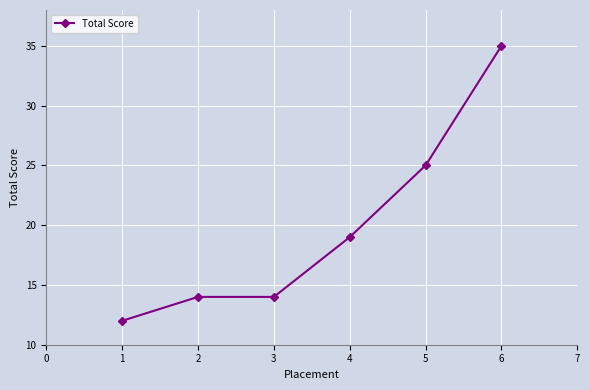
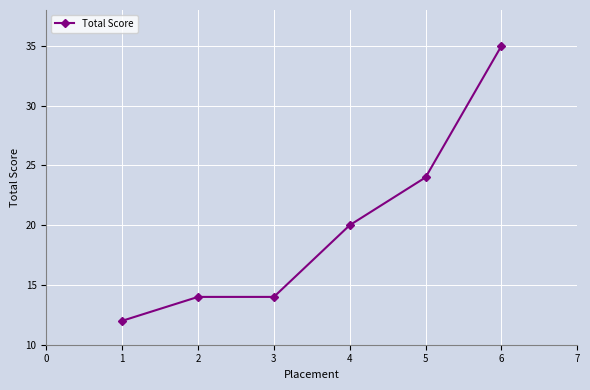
4: 19 -> 20
5: 25 -> 24
